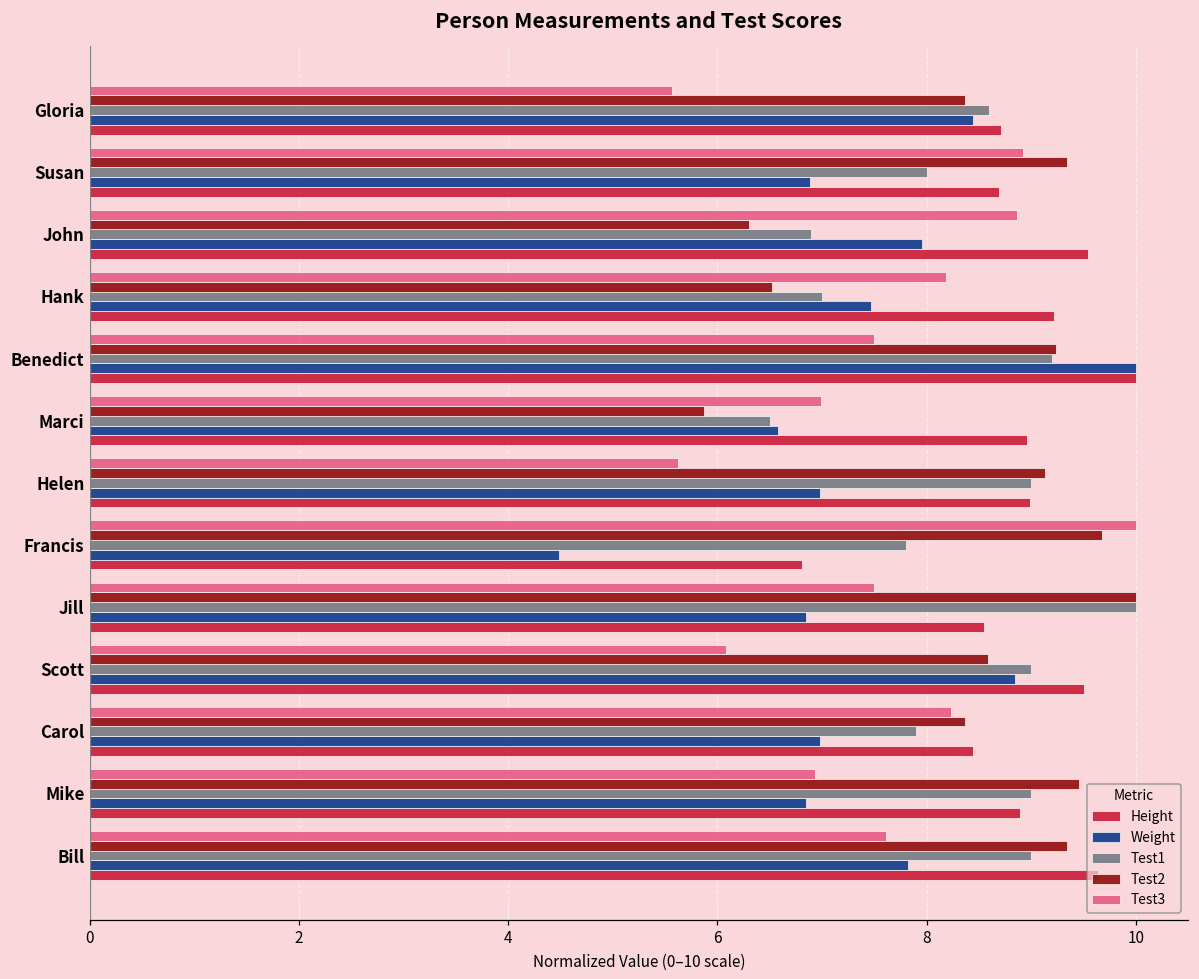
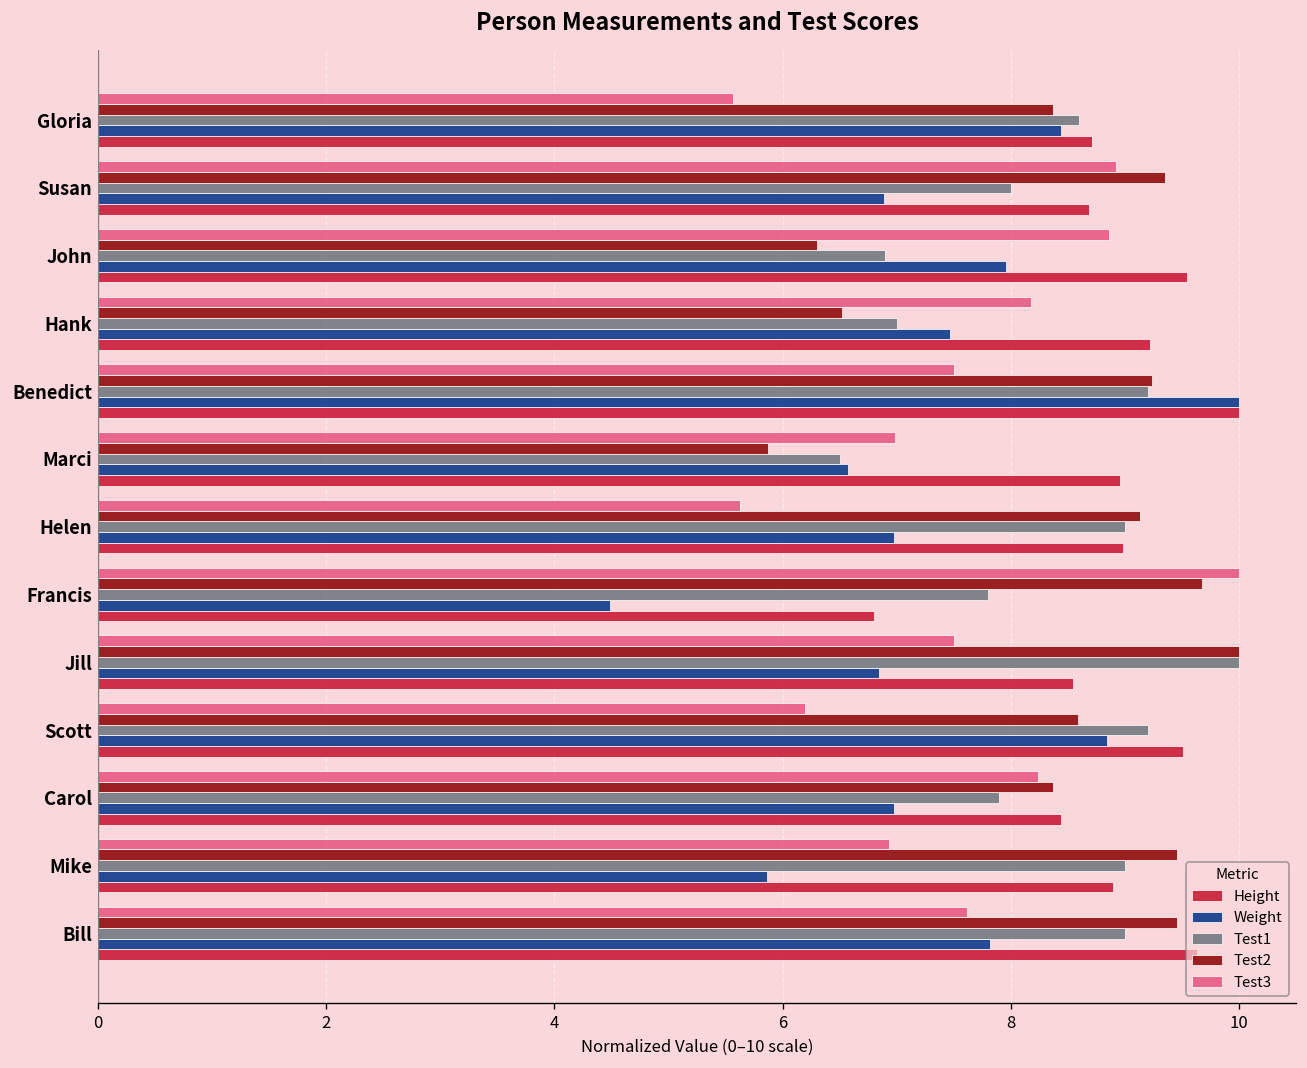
Test3, Scott: 6.1 -> 6.2
Test1, Scott: 9.0 -> 9.2
Weight, Mike: 6.8 -> 5.9
Test2, Bill: 9.3 -> 9.5
